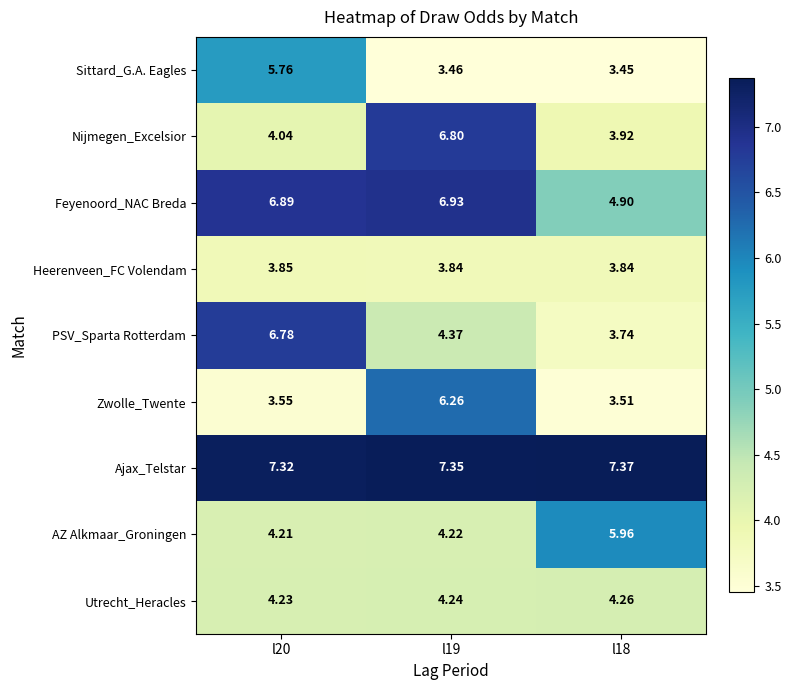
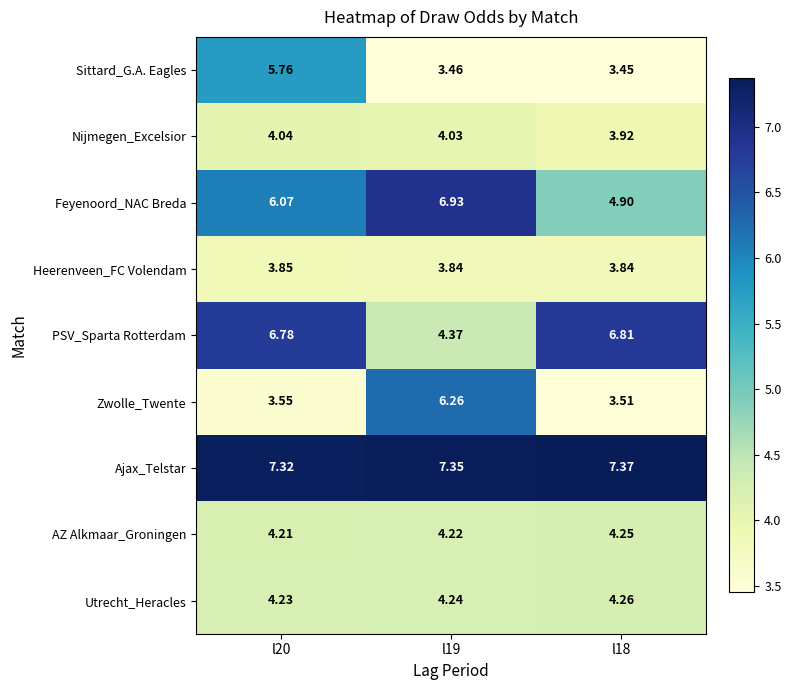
Nijmegen_Excelsior, l19: 6.80 -> 4.03
Feyenoord_NAC Breda, l20: 6.89 -> 6.07
PSV_Sparta Rotterdam, l18: 3.74 -> 6.81
AZ Alkmaar_Groningen, l18: 5.96 -> 4.25
